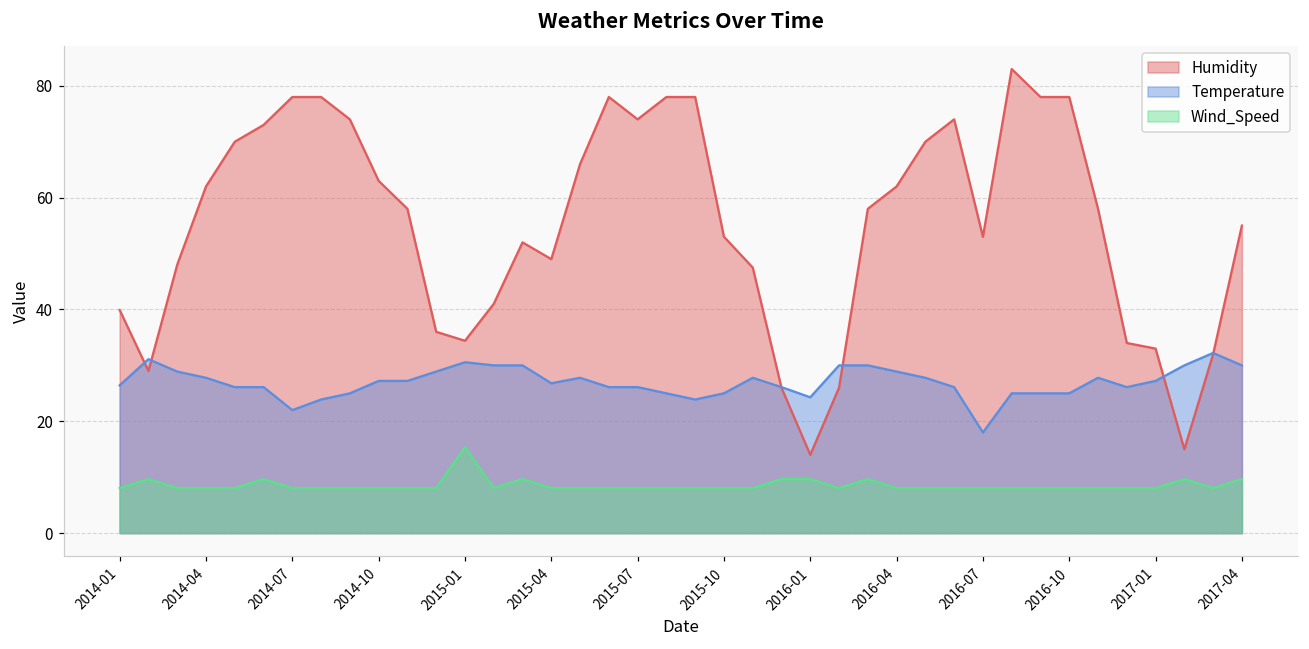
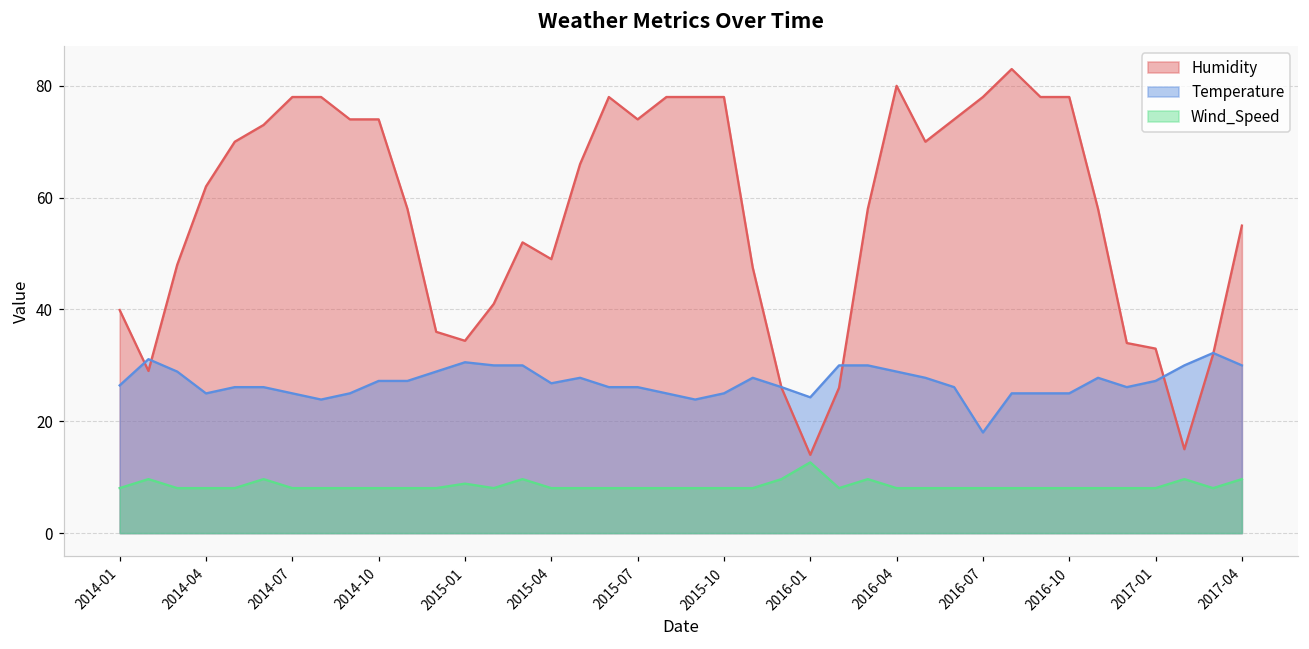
Temperature, 2014-04: 28 -> 25
Temperature, 2014-07: 22 -> 25
Humidity, 2014-10: 63 -> 74
Wind_Speed, 2015-01: 15 -> 9
Humidity, 2015-10: 53 -> 78
Wind_Speed, 2016-01: 10 -> 13
Humidity, 2016-04: 62 -> 80
Humidity, 2016-07: 53 -> 78
